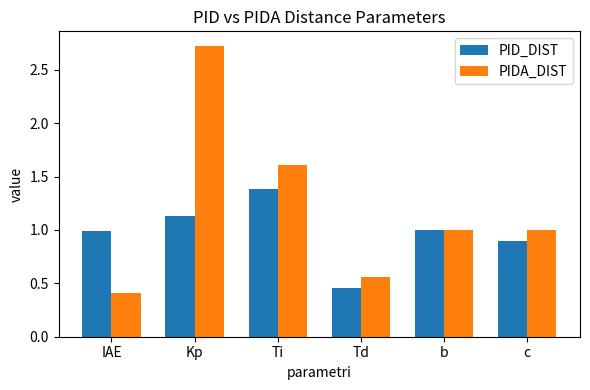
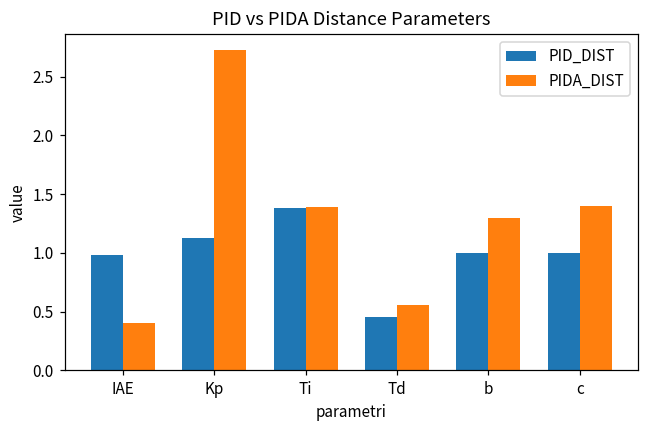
PIDA_DIST, Ti: 1.61 -> 1.39
PIDA_DIST, b: 1.0 -> 1.3
PID_DIST, c: 0.9 -> 1.0
PIDA_DIST, c: 1.0 -> 1.4
